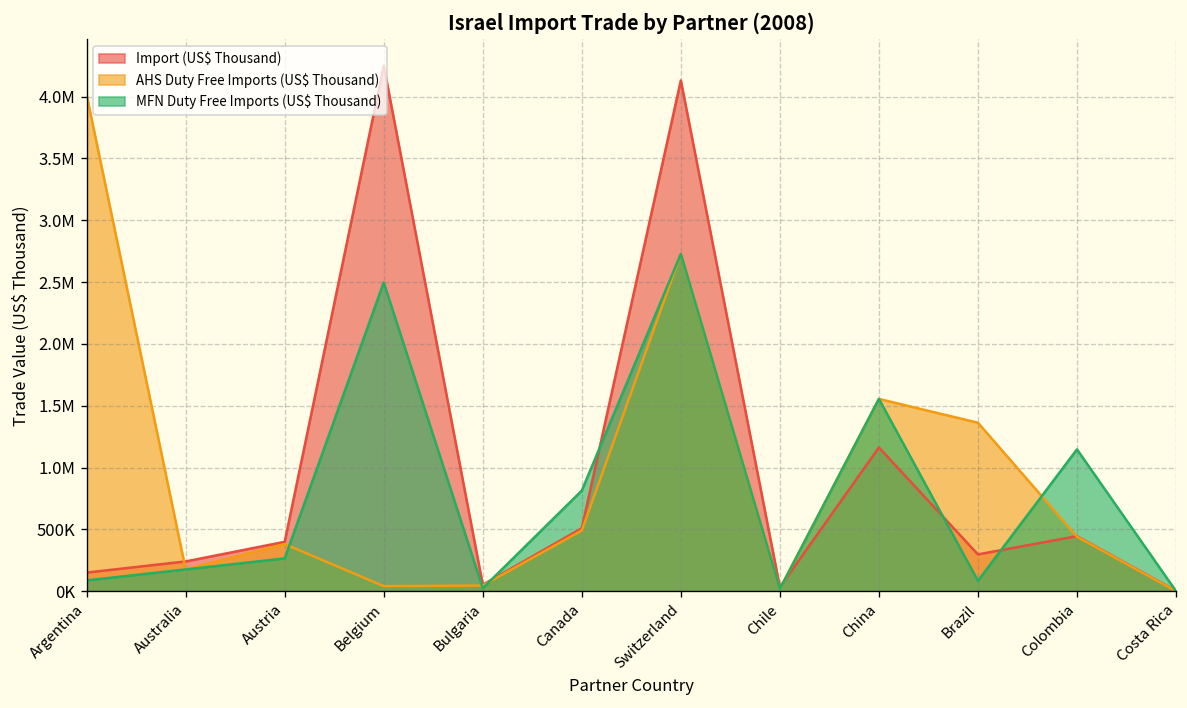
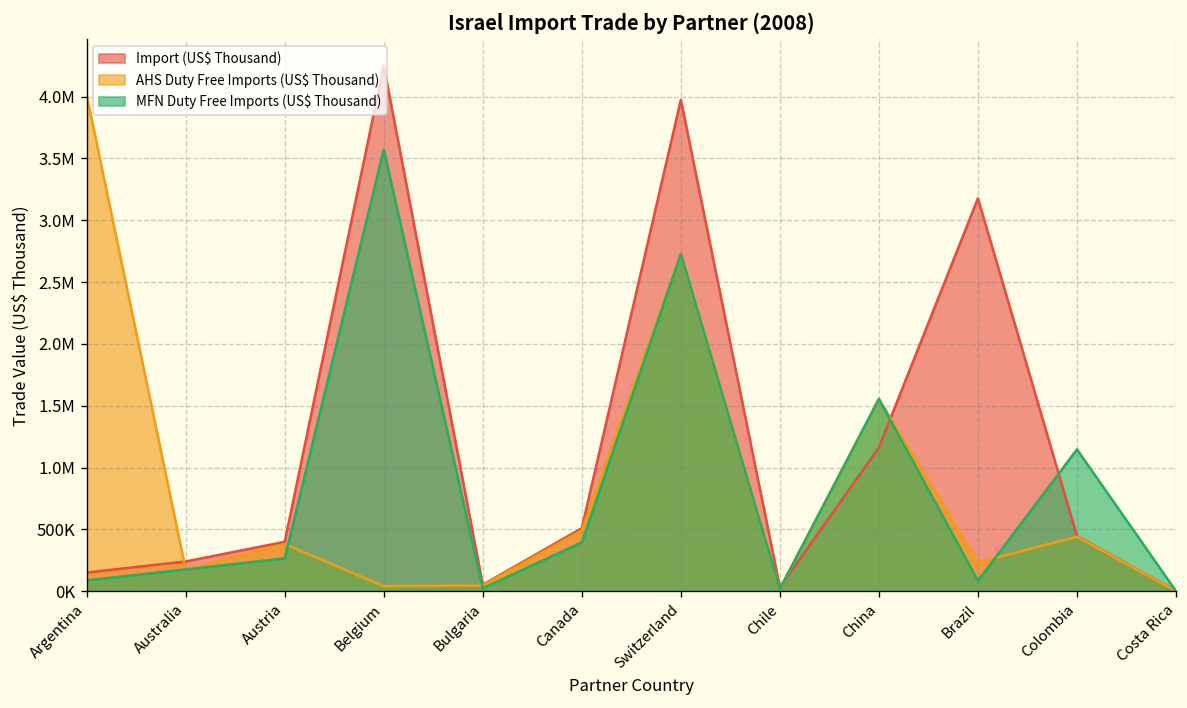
MFN Duty Free Imports (US$ Thousand), Belgium: 2500000 -> 3570000
MFN Duty Free Imports (US$ Thousand), Canada: 810000 -> 390000
Import (US$ Thousand), Switzerland: 4130000 -> 3970000
Import (US$ Thousand), Brazil: 300000 -> 3180000
AHS Duty Free Imports (US$ Thousand), Brazil: 1360000 -> 230000
